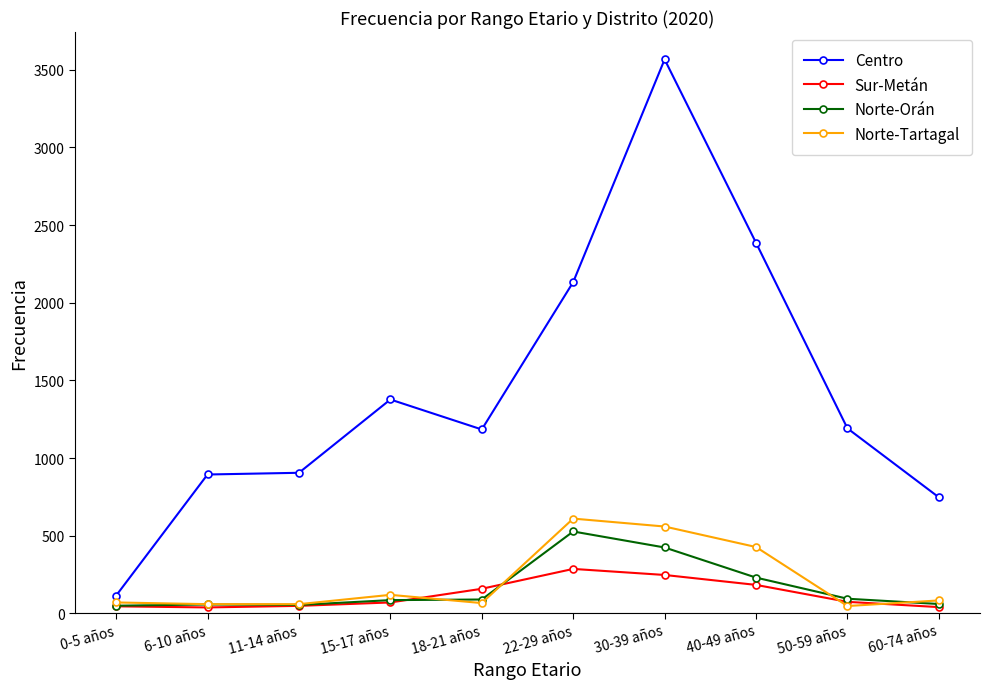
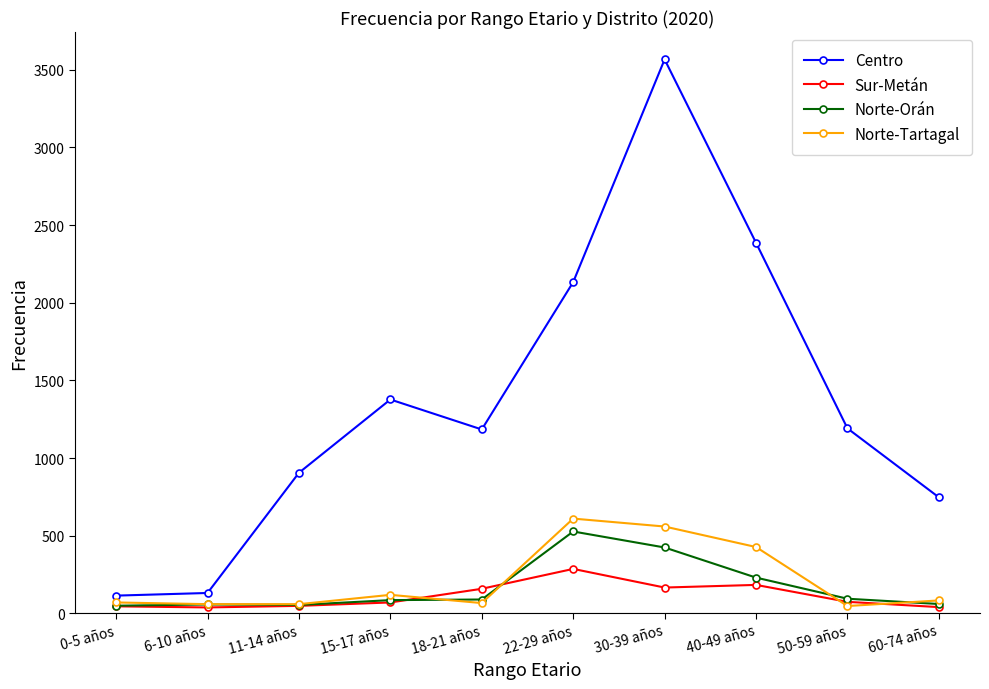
Centro, 6-10 años: 890 -> 130
Sur-Metán, 30-39 años: 250 -> 170
